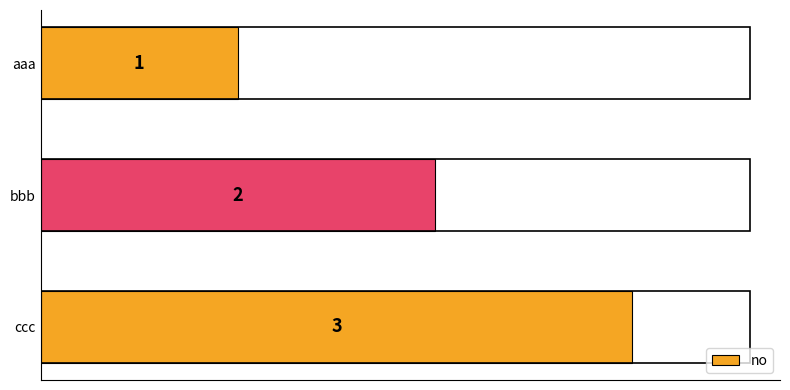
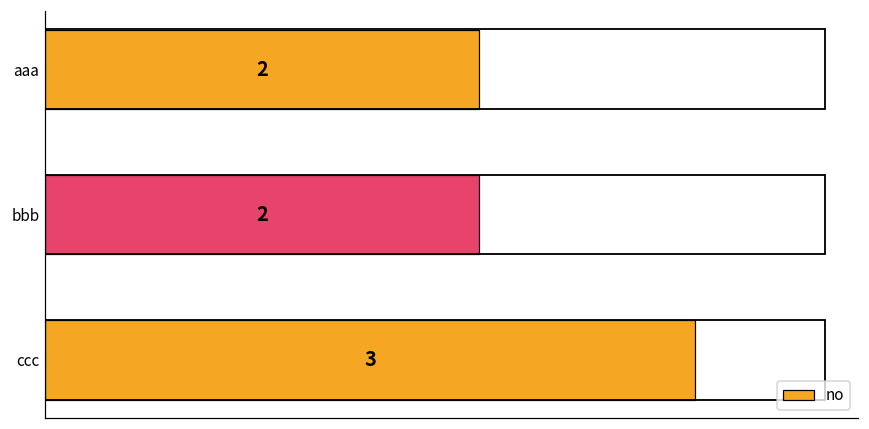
aaa: 1 -> 2
